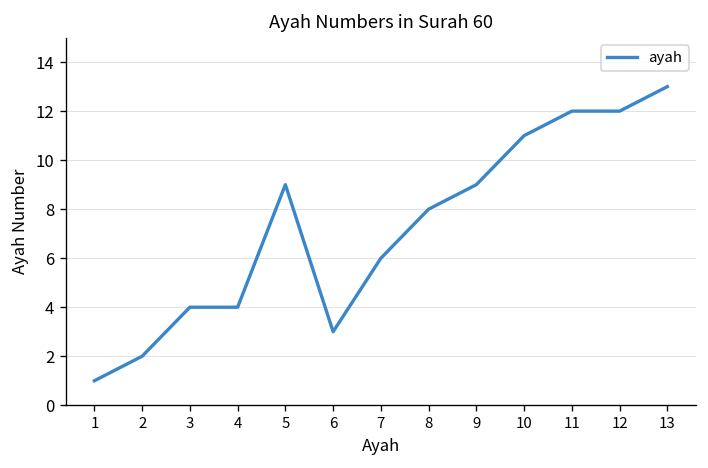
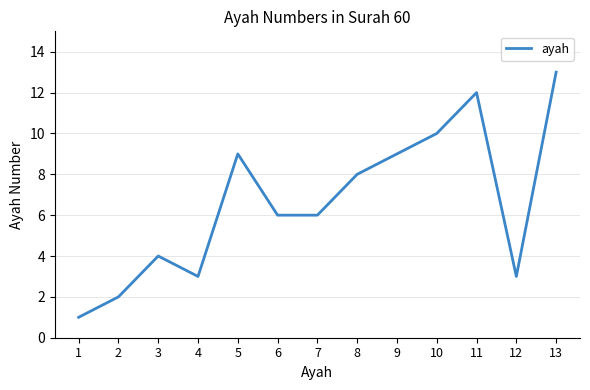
4: 4 -> 3
6: 3 -> 6
10: 11 -> 10
12: 12 -> 3
